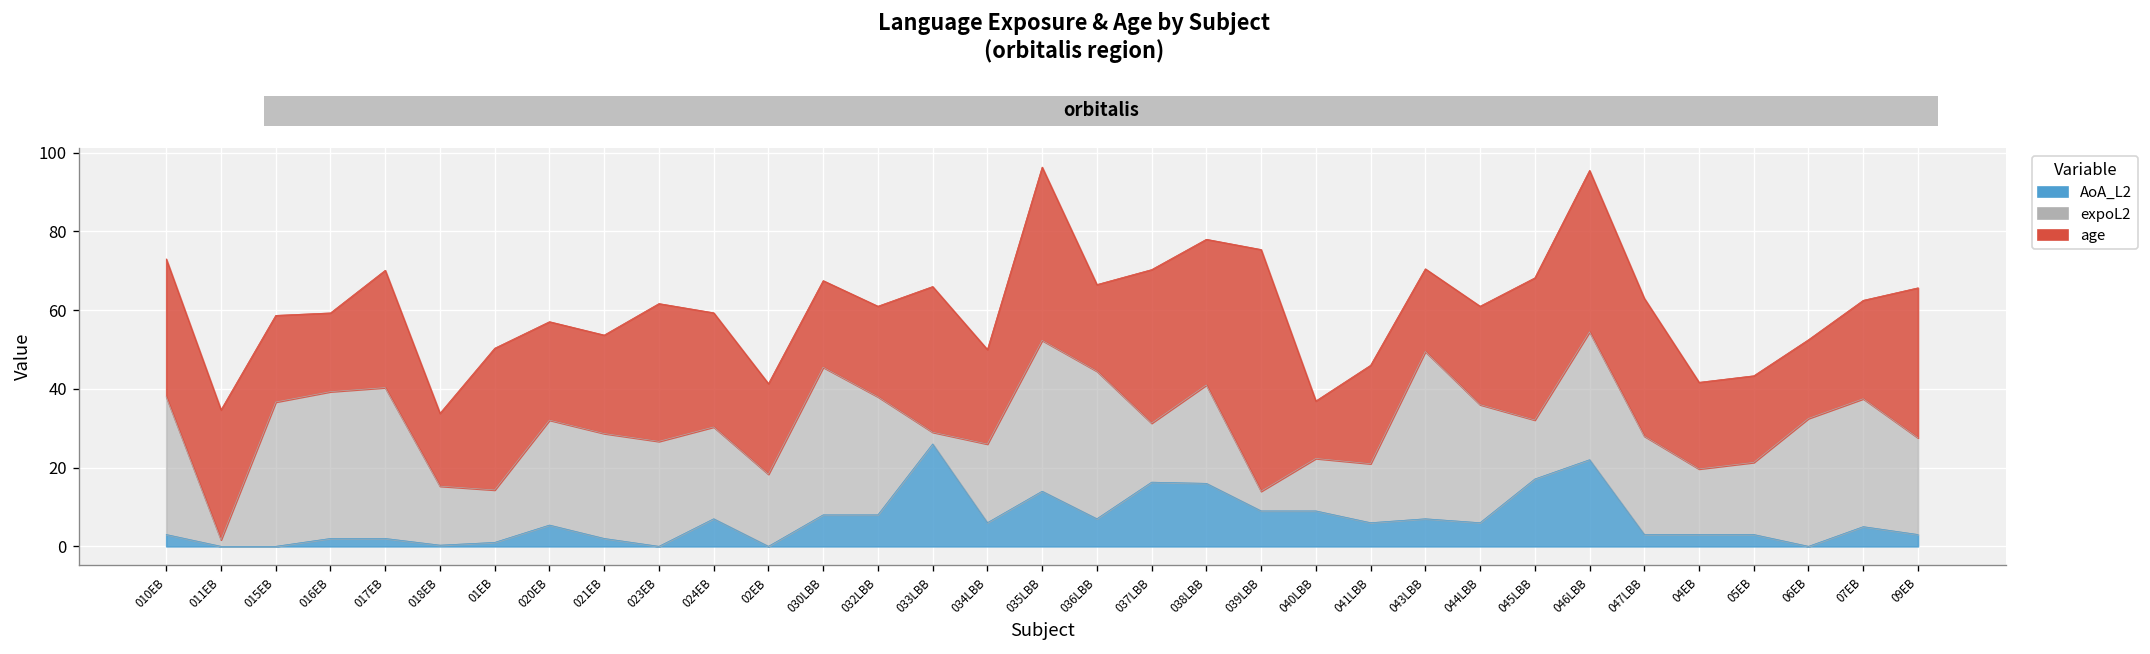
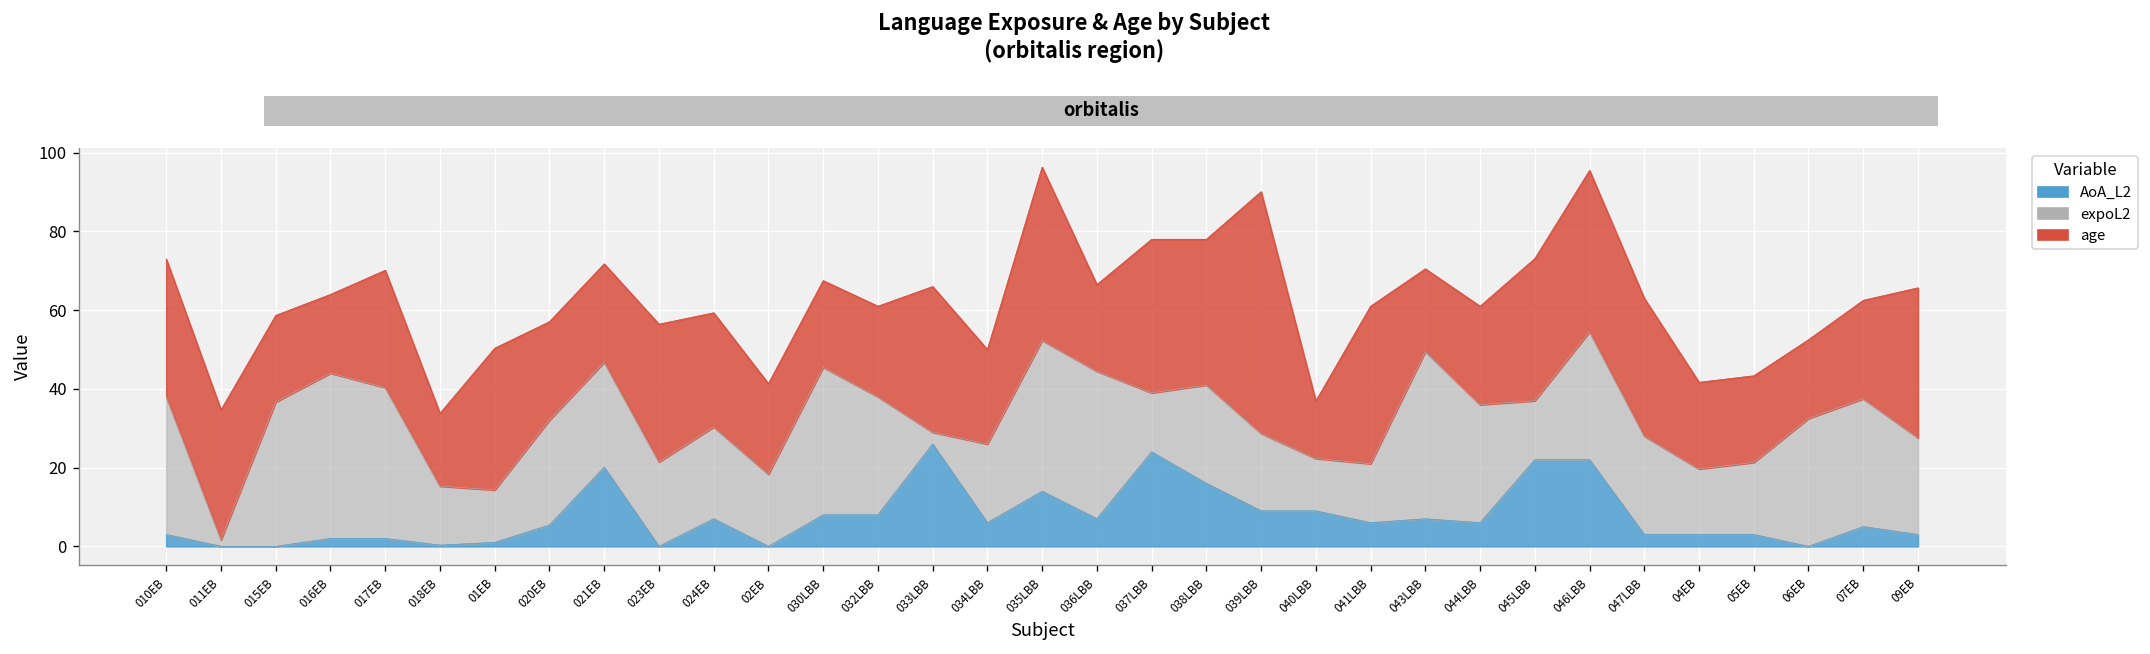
expoL2, 016EB: 37 -> 42
AoA_L2, 021EB: 2 -> 20
expoL2, 023EB: 27 -> 21
AoA_L2, 037LBB: 16 -> 24
expoL2, 039LBB: 5 -> 20
age, 041LBB: 25 -> 40
AoA_L2, 045LBB: 17 -> 22
